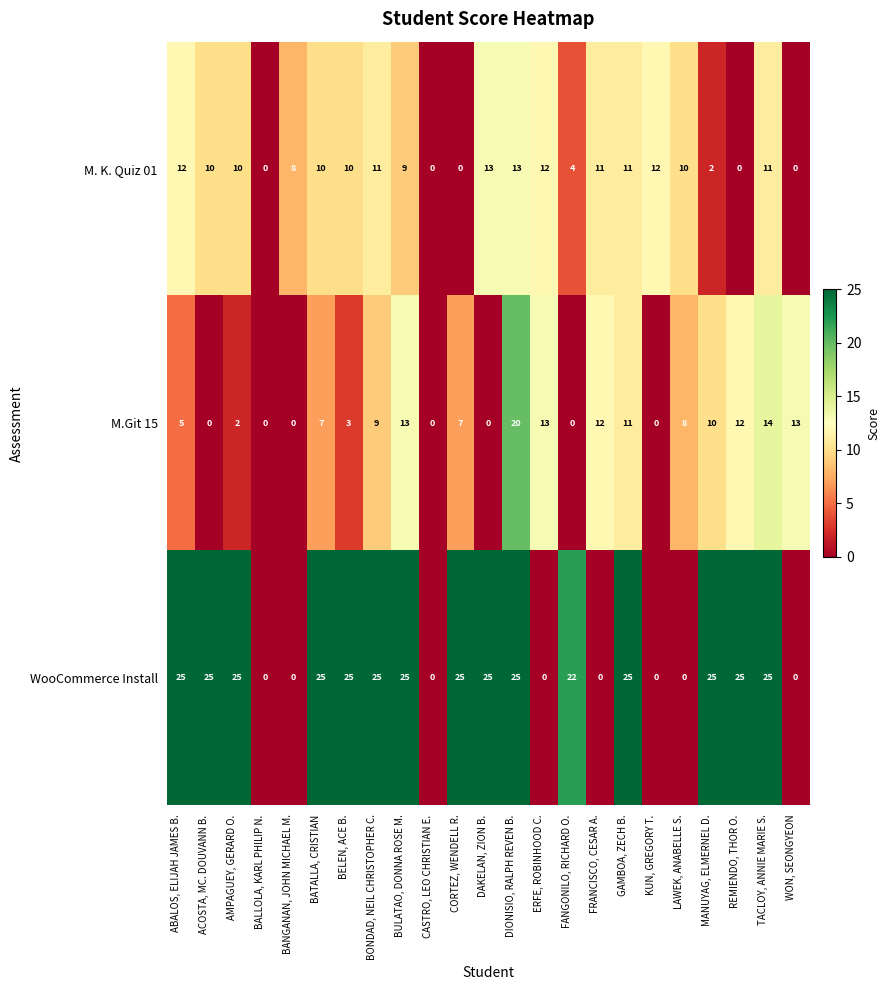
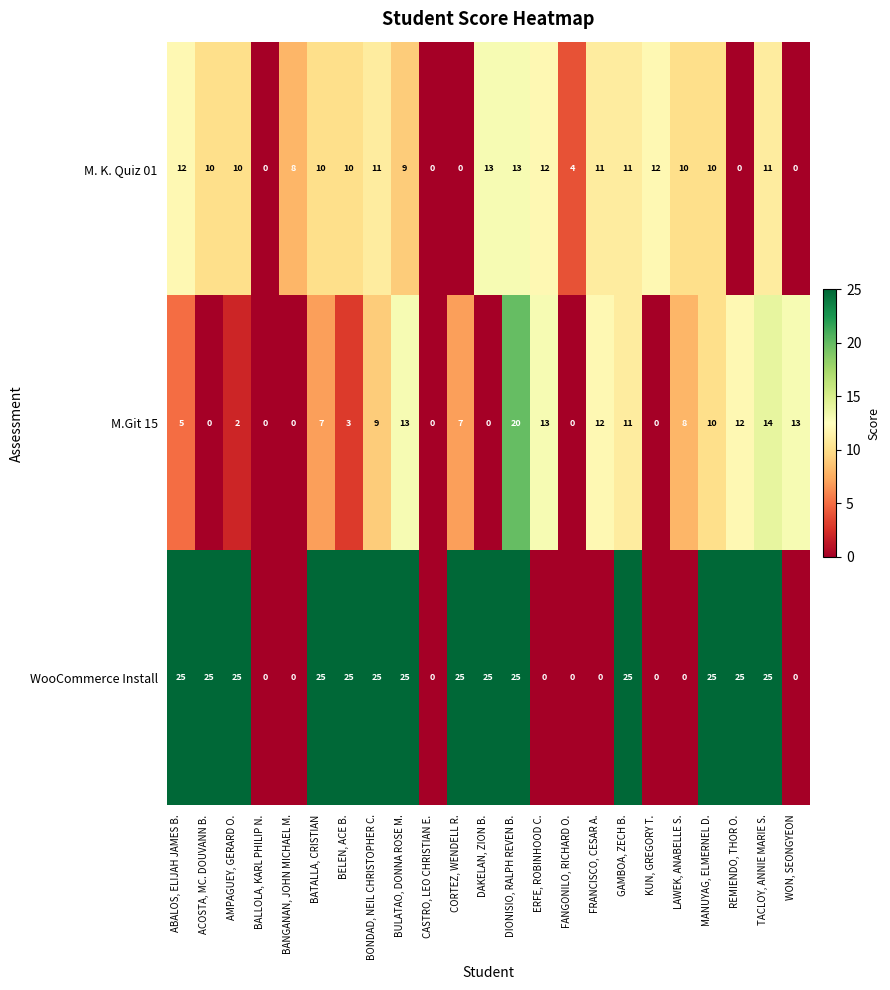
M. K. Quiz 01, MANUYAG, ELMERNEL D.: 2 -> 10
WooCommerce Install, FANGONILO, RICHARD O.: 22 -> 0
